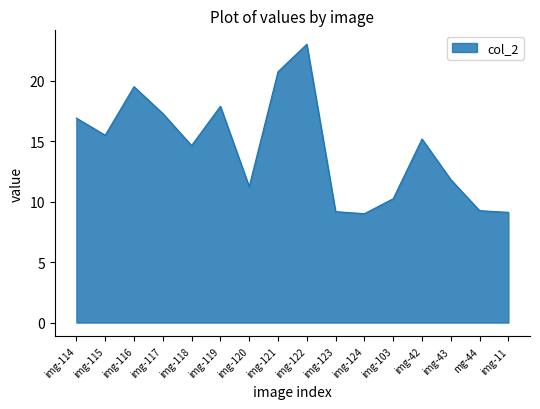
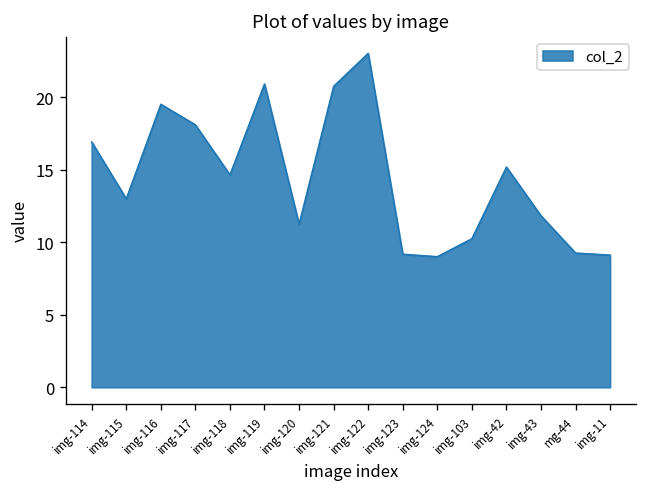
img-115: 15.5 -> 13.0
img-117: 17.3 -> 18.1
img-119: 17.9 -> 20.9
